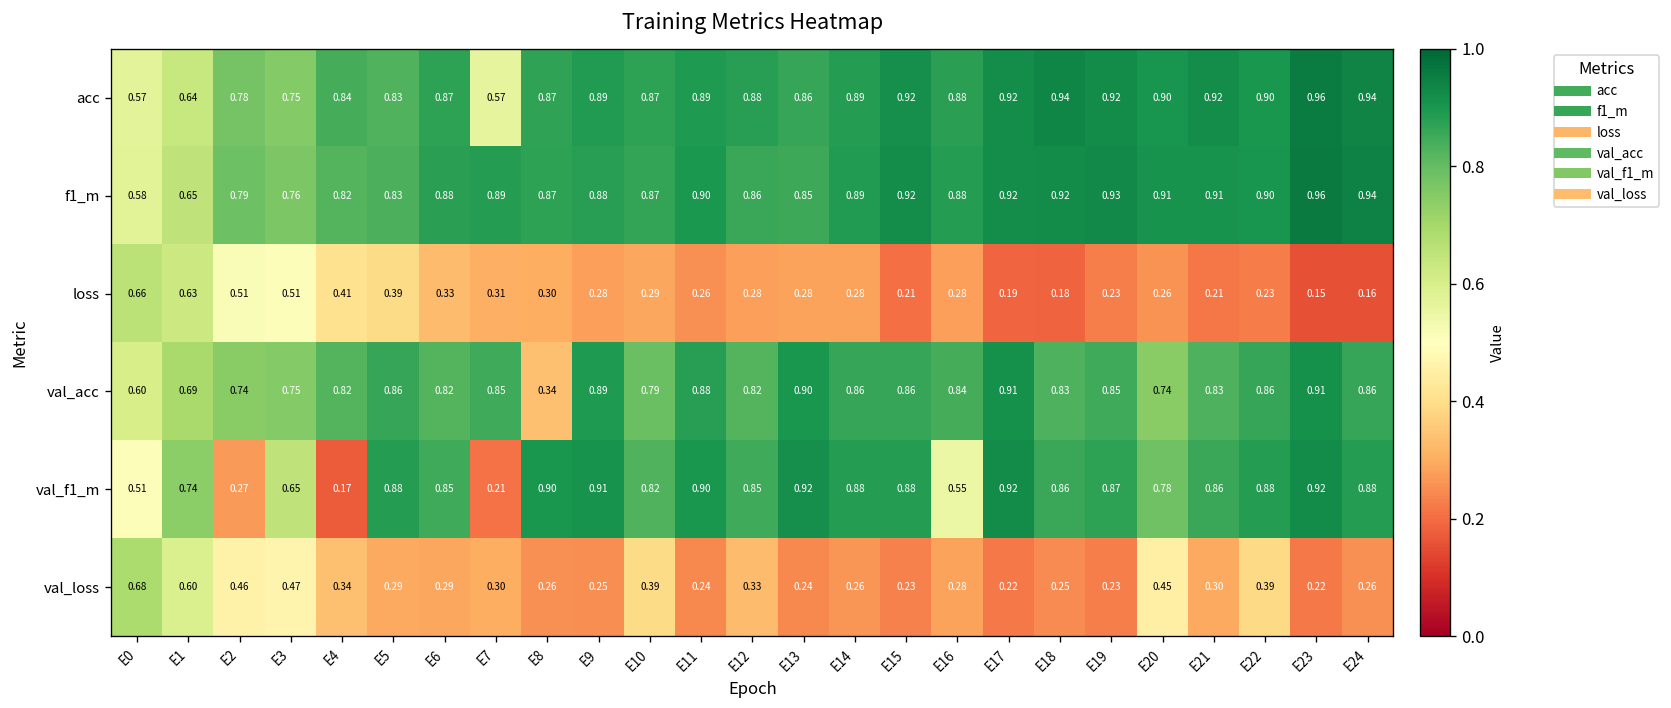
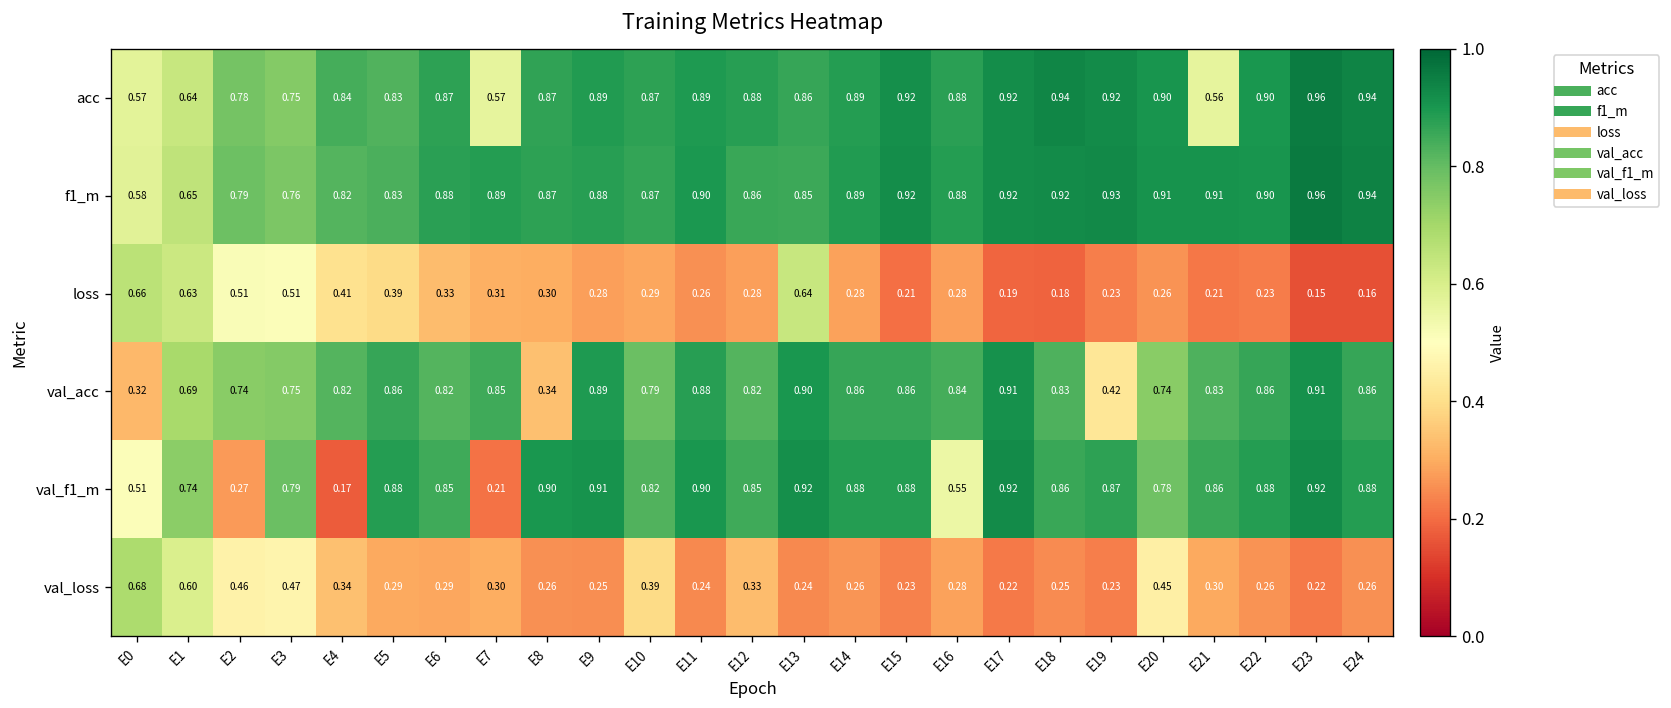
acc, E21: 0.92 -> 0.56
loss, E13: 0.28 -> 0.64
val_acc, E0: 0.60 -> 0.32
val_acc, E19: 0.85 -> 0.42
val_f1_m, E3: 0.65 -> 0.79
val_loss, E22: 0.39 -> 0.26
